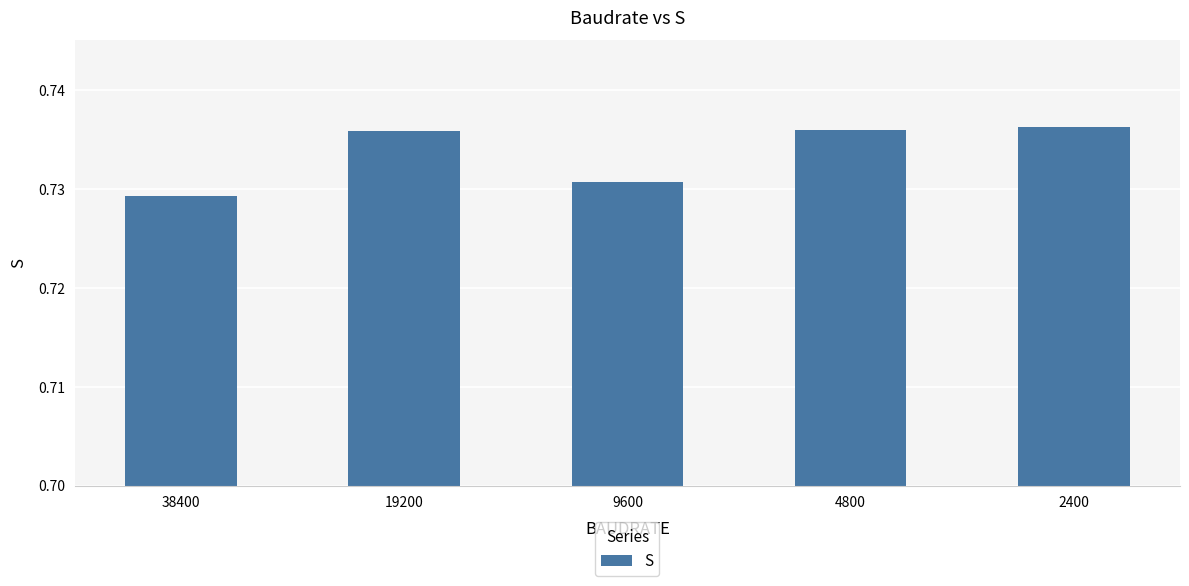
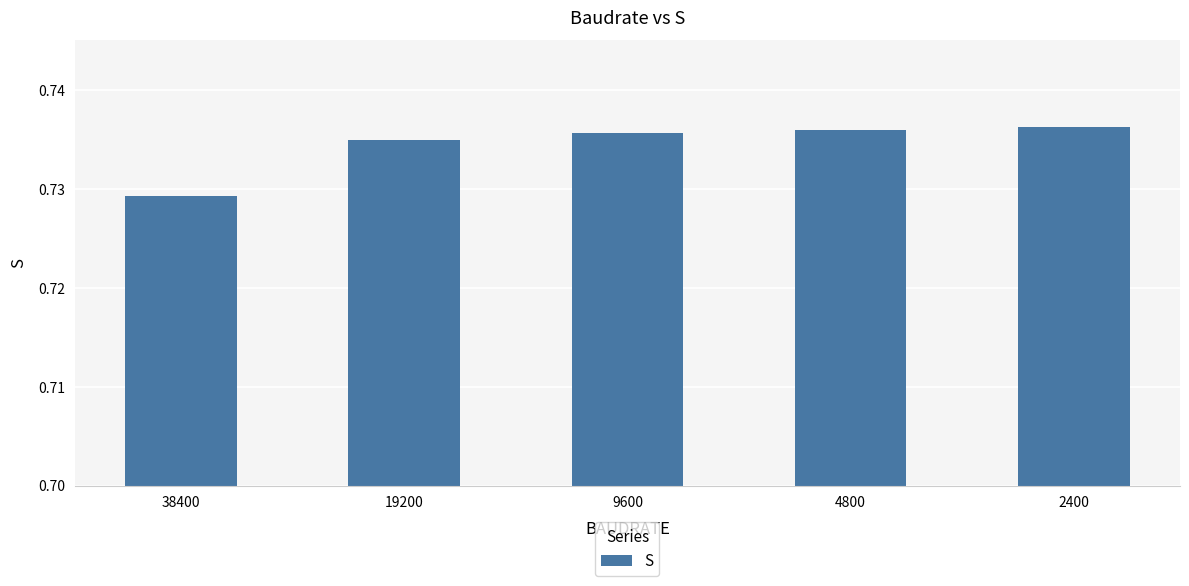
19200: 0.736 -> 0.735
9600: 0.731 -> 0.736
